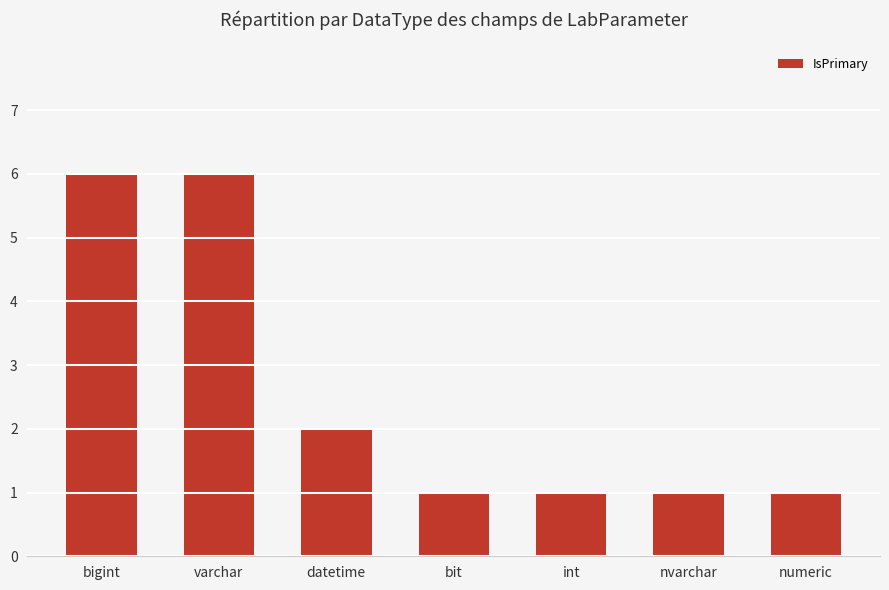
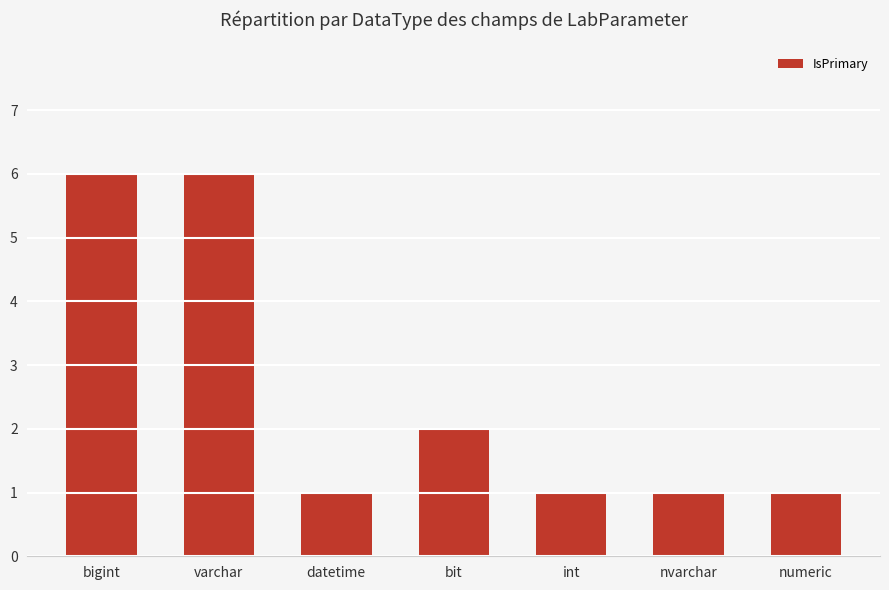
datetime: 2 -> 1
bit: 1 -> 2
